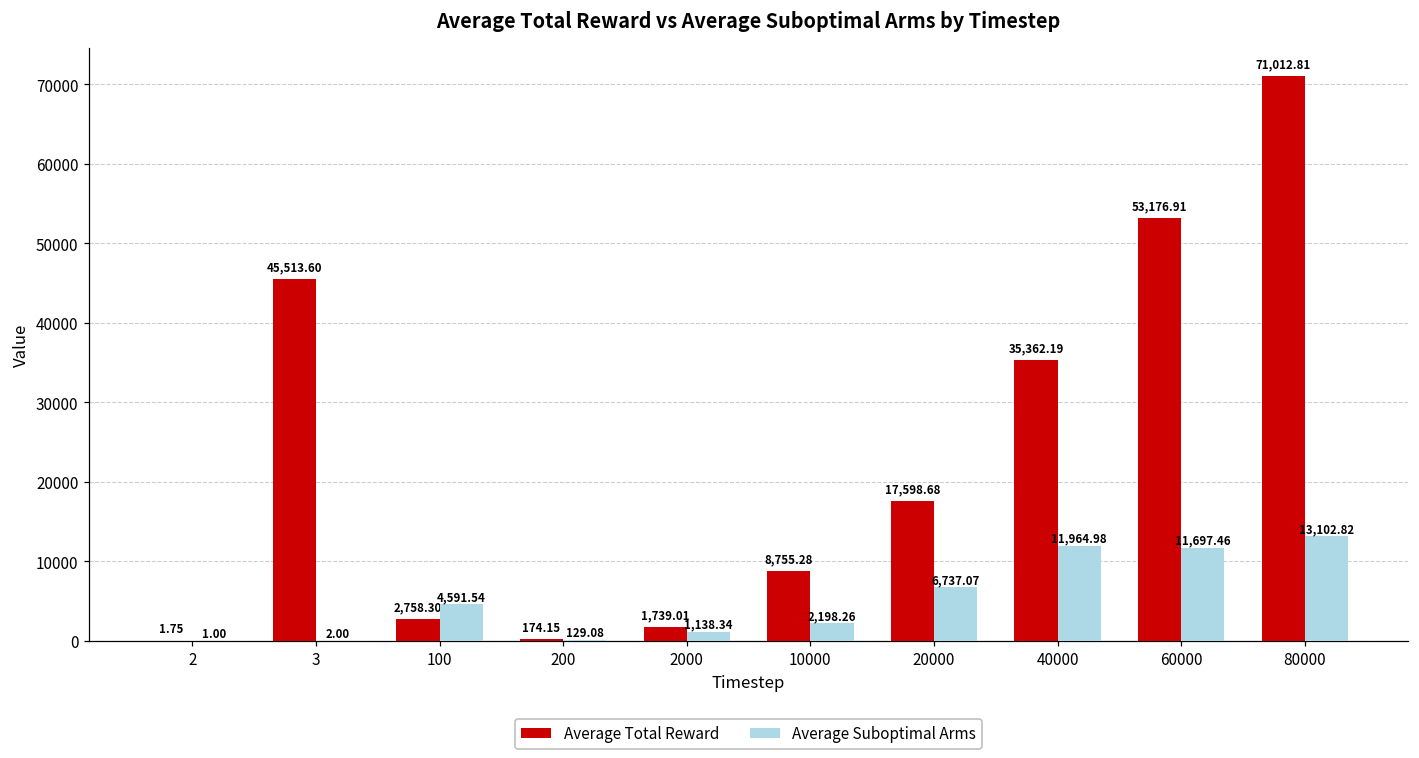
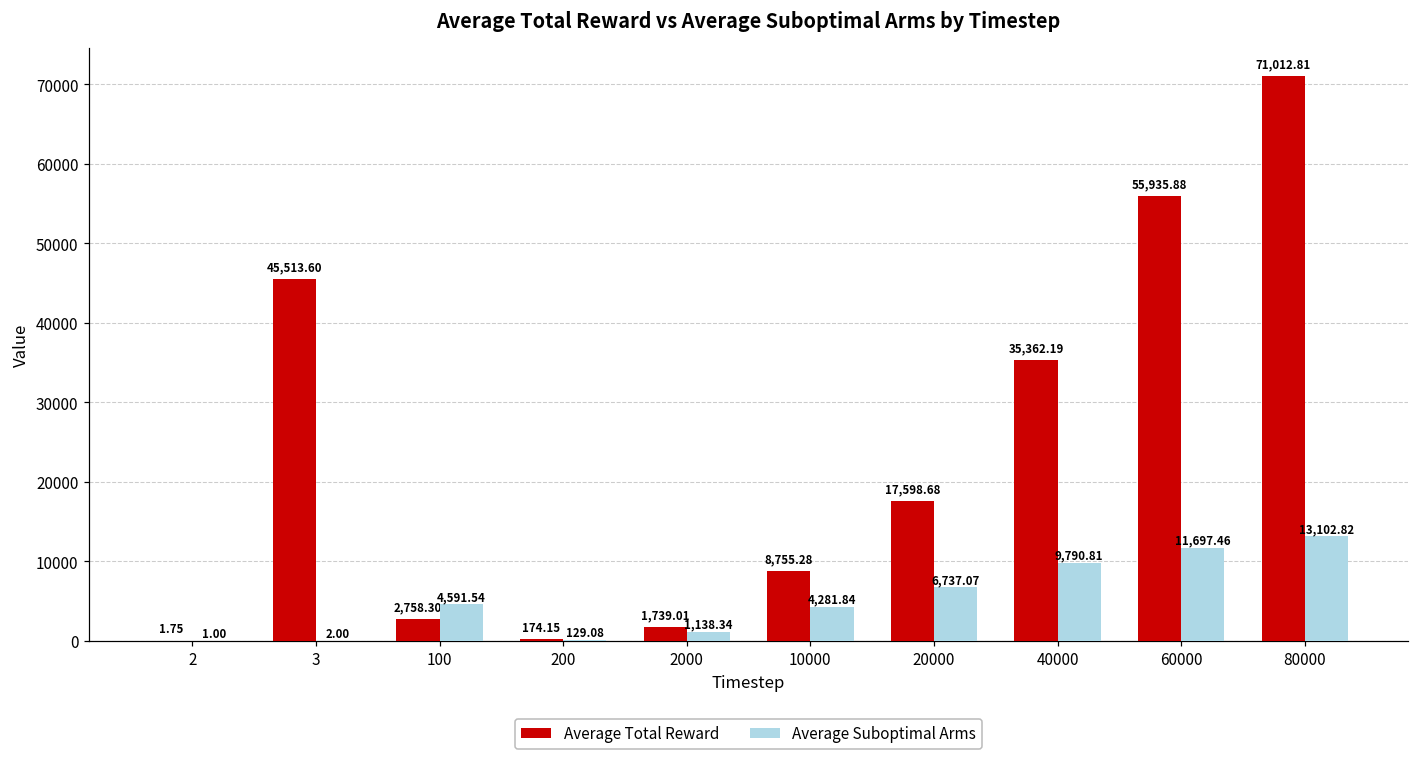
Average Suboptimal Arms, 10000: 2,198.26 -> 4,281.84
Average Suboptimal Arms, 40000: 11,964.98 -> 9,790.81
Average Total Reward, 60000: 53,176.91 -> 55,935.88
